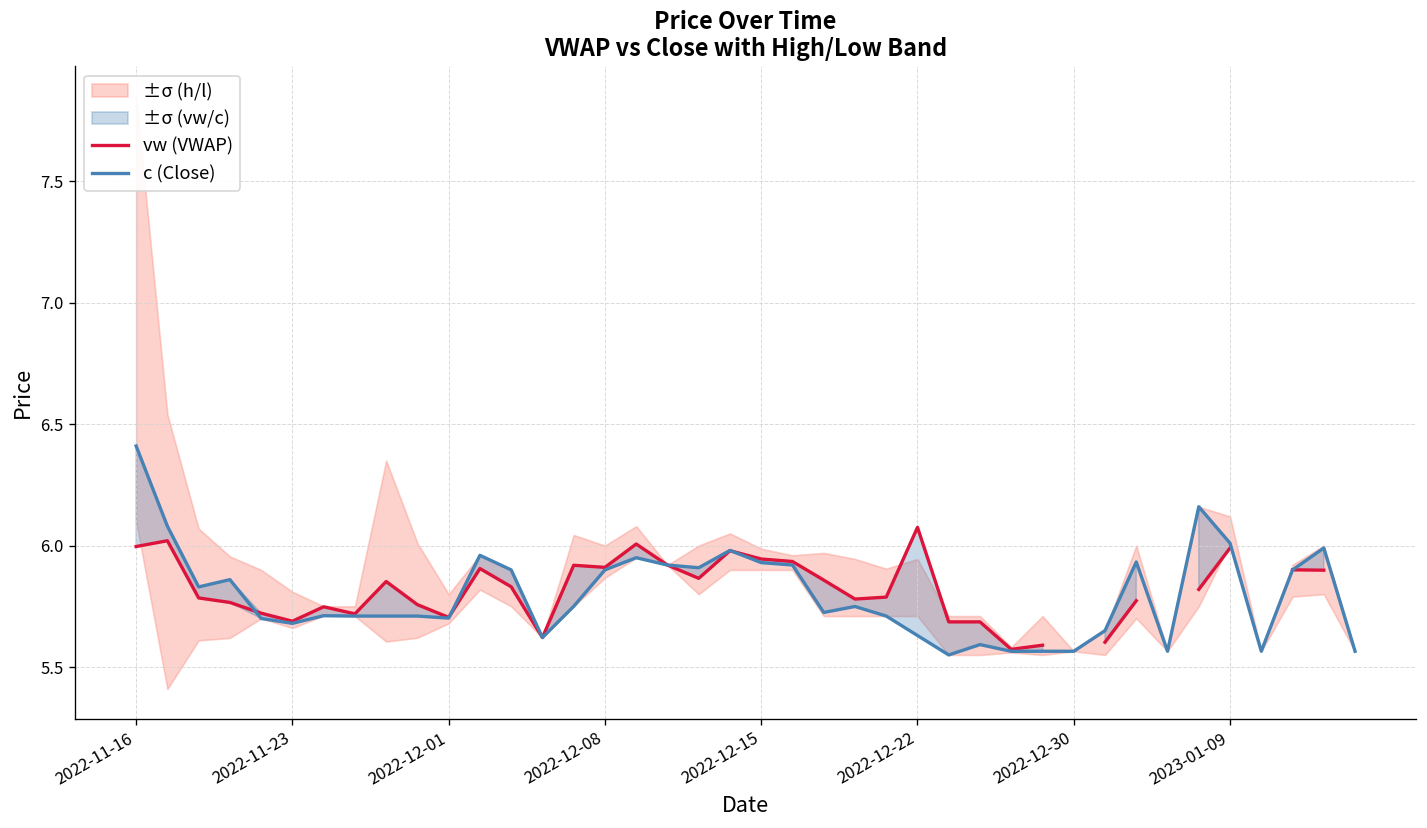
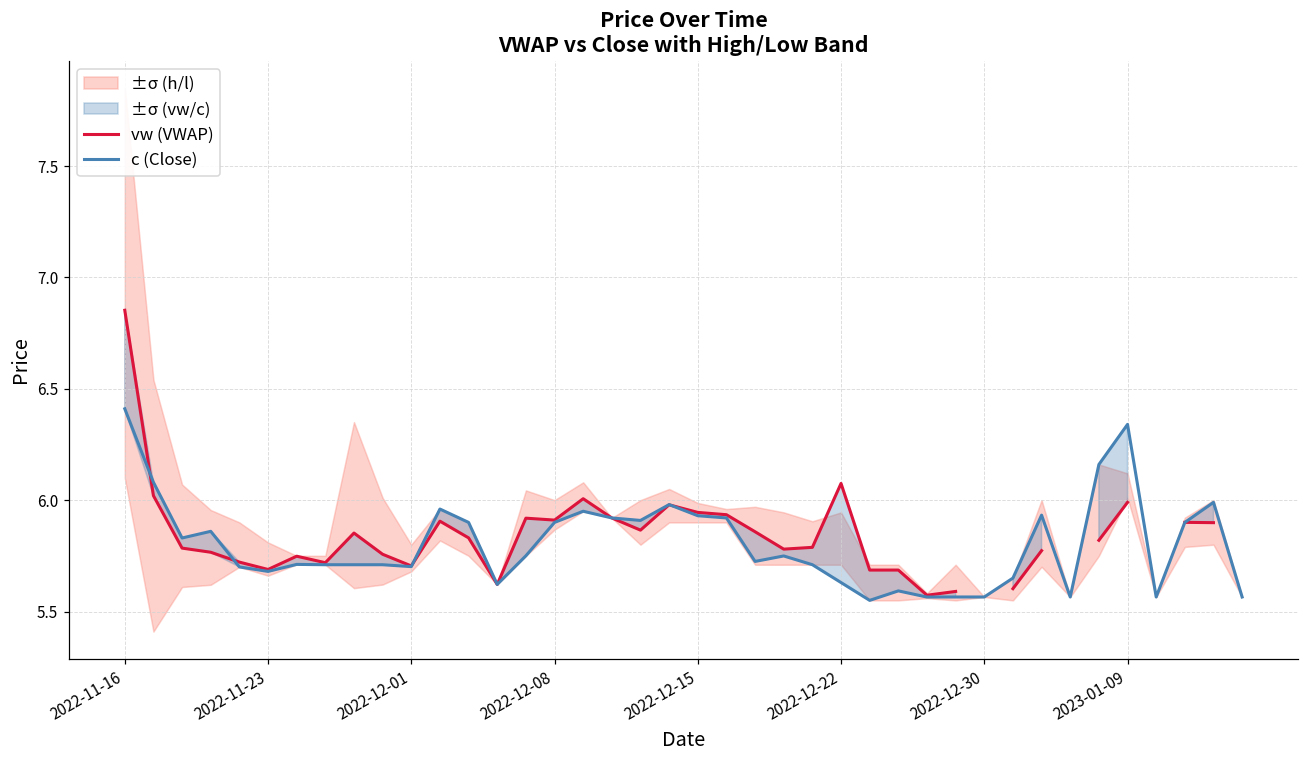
vw (VWAP), 2022-11-16: 6.00 -> 6.85
c (Close), 2023-01-09: 6.01 -> 6.34
